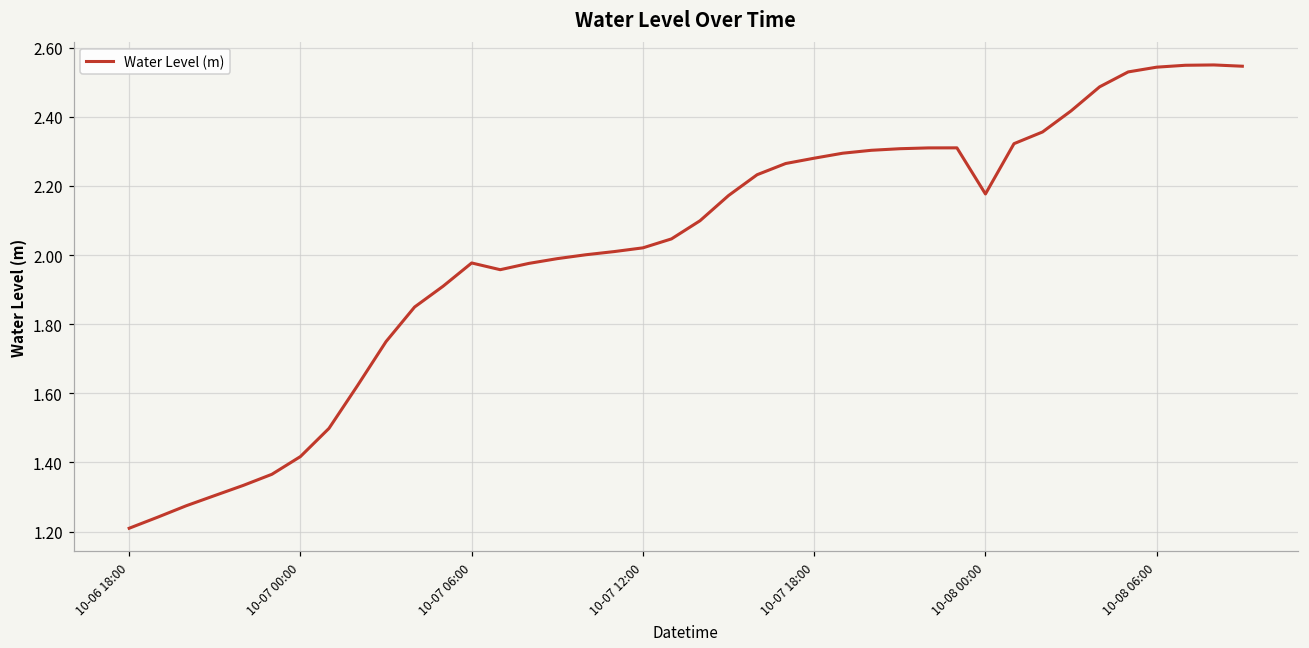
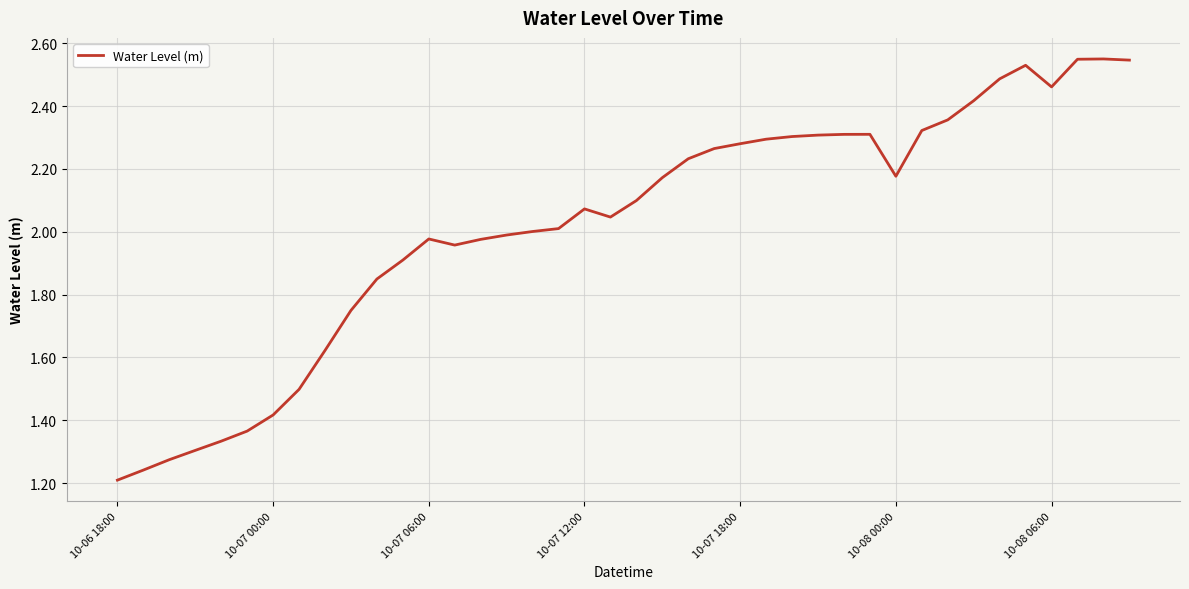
10-07 12:00: 2.02 -> 2.07
10-08 06:00: 2.54 -> 2.46
